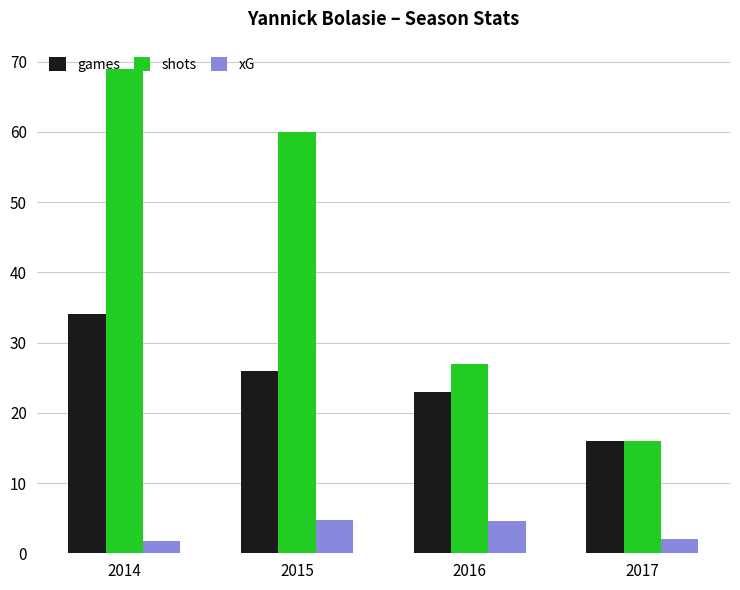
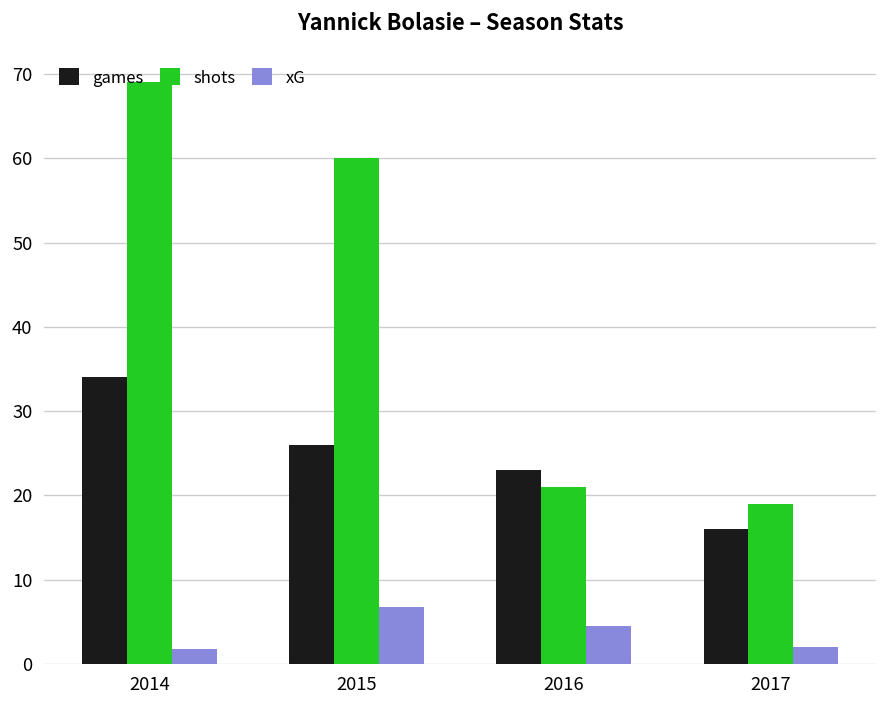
xG, 2015: 5 -> 7
shots, 2016: 27 -> 21
shots, 2017: 16 -> 19
